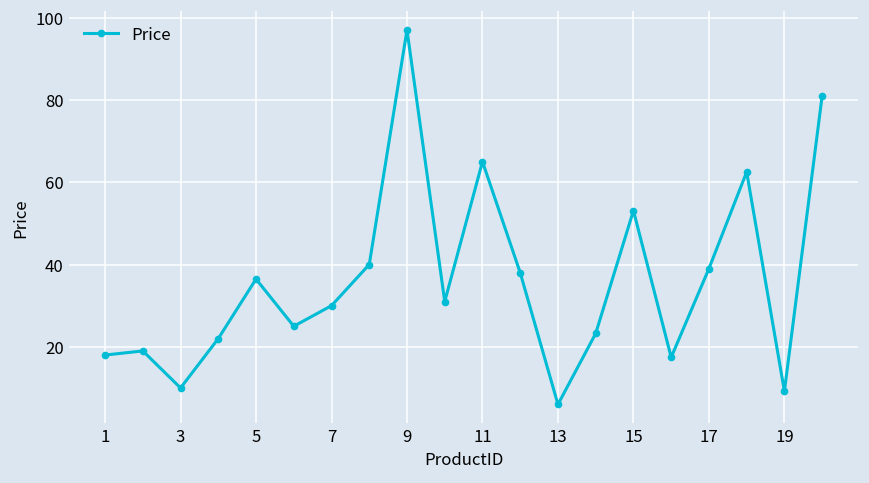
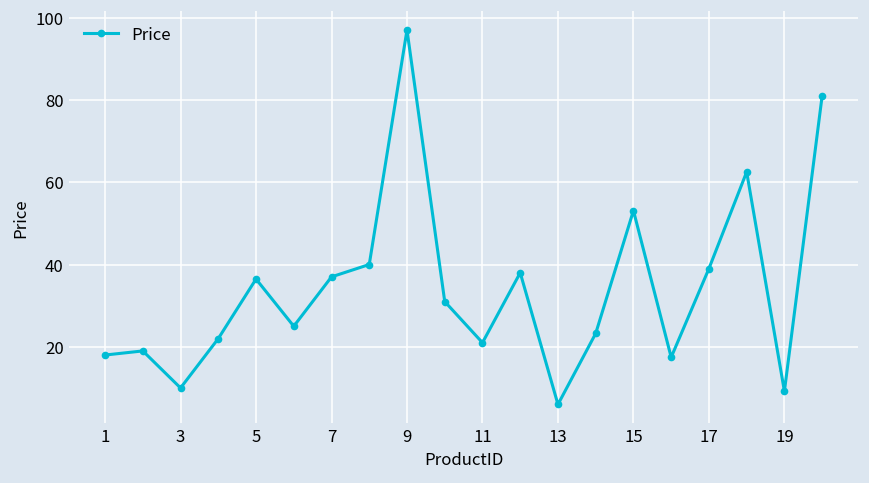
7: 30 -> 37
11: 65 -> 21
